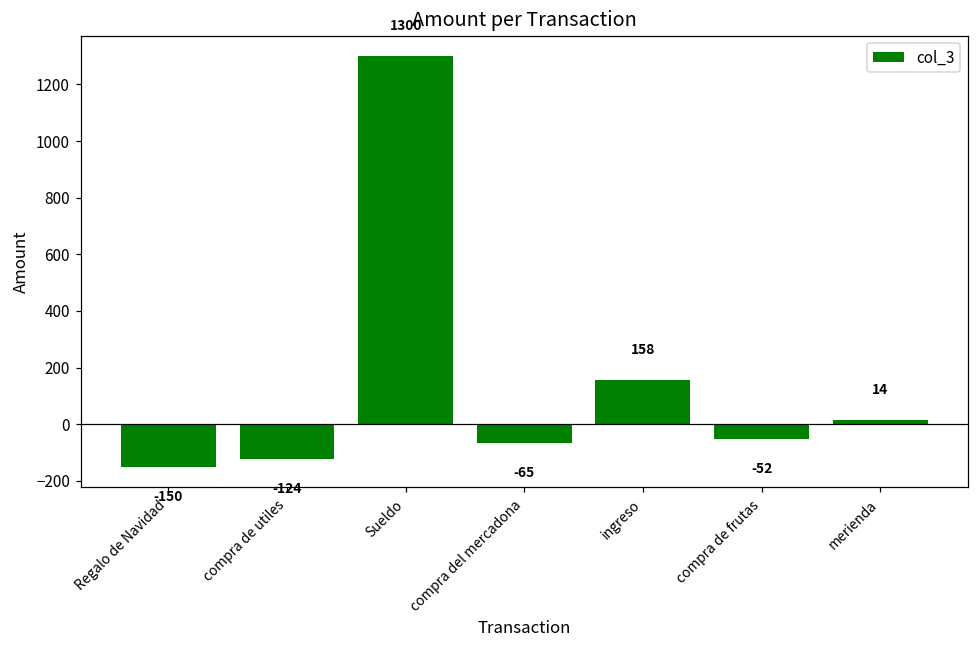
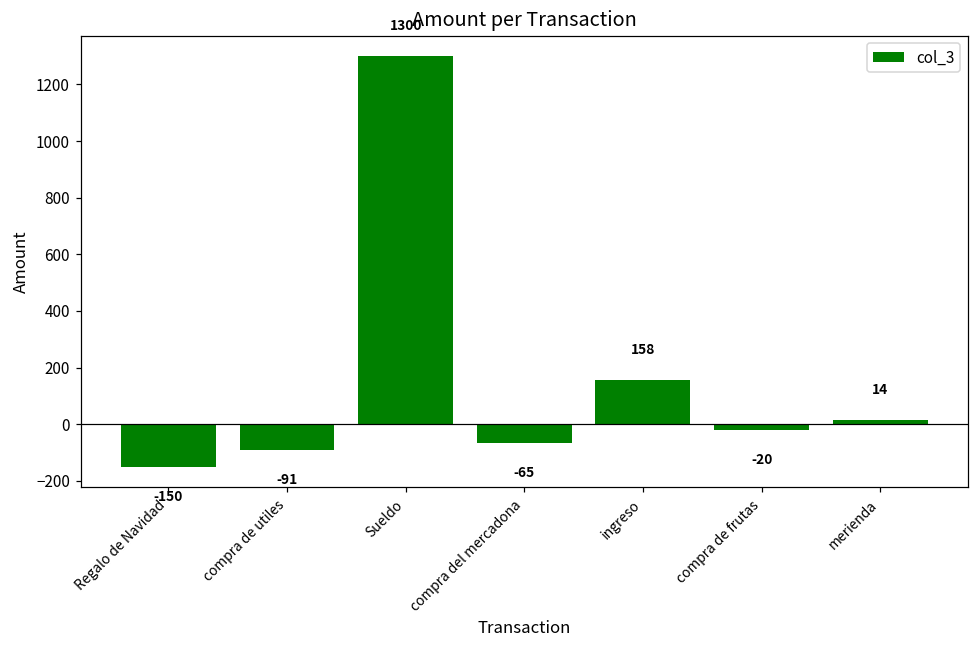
compra de utiles: -124 -> -91
compra de frutas: -52 -> -20
